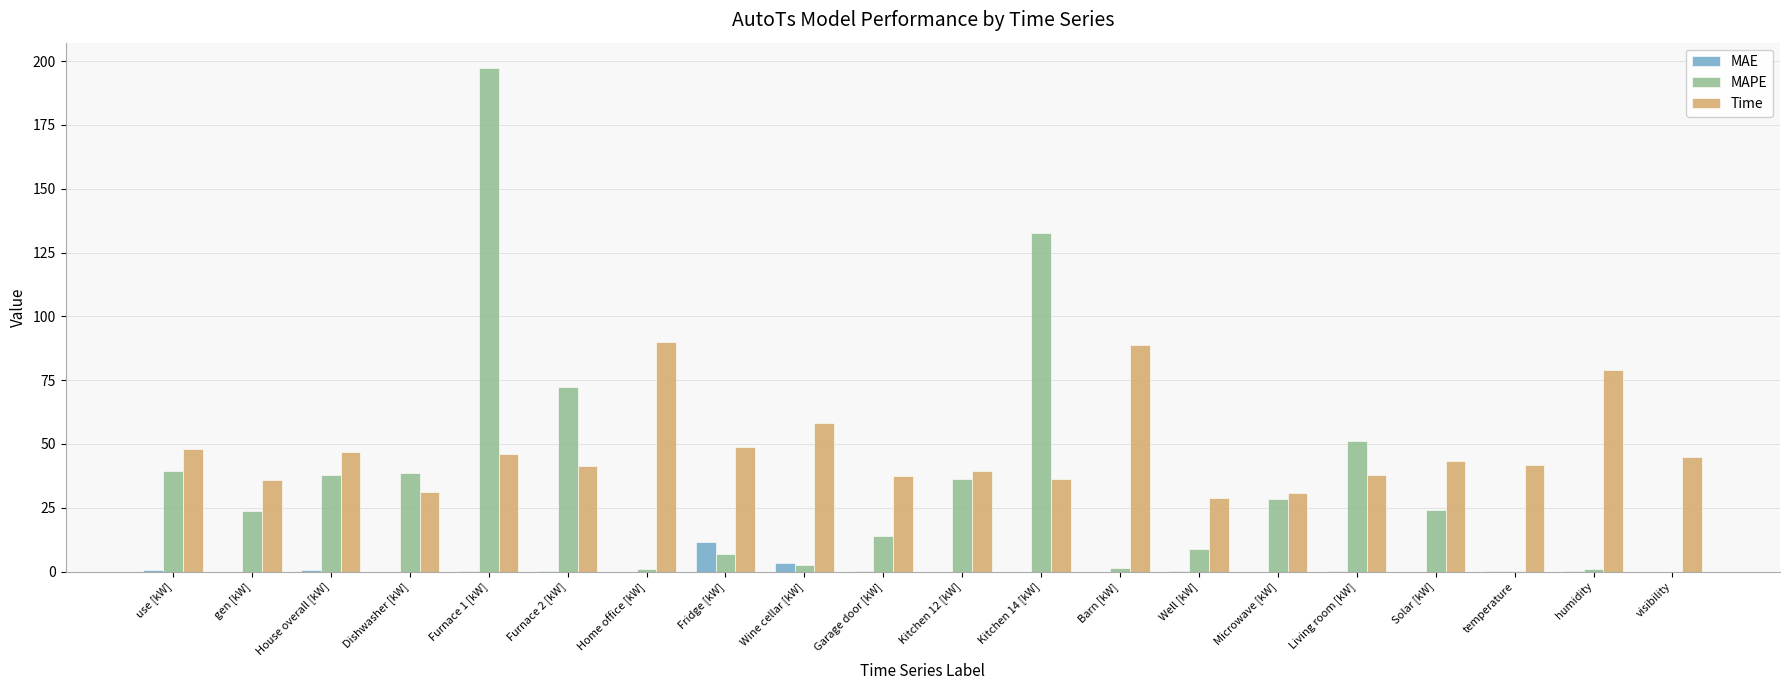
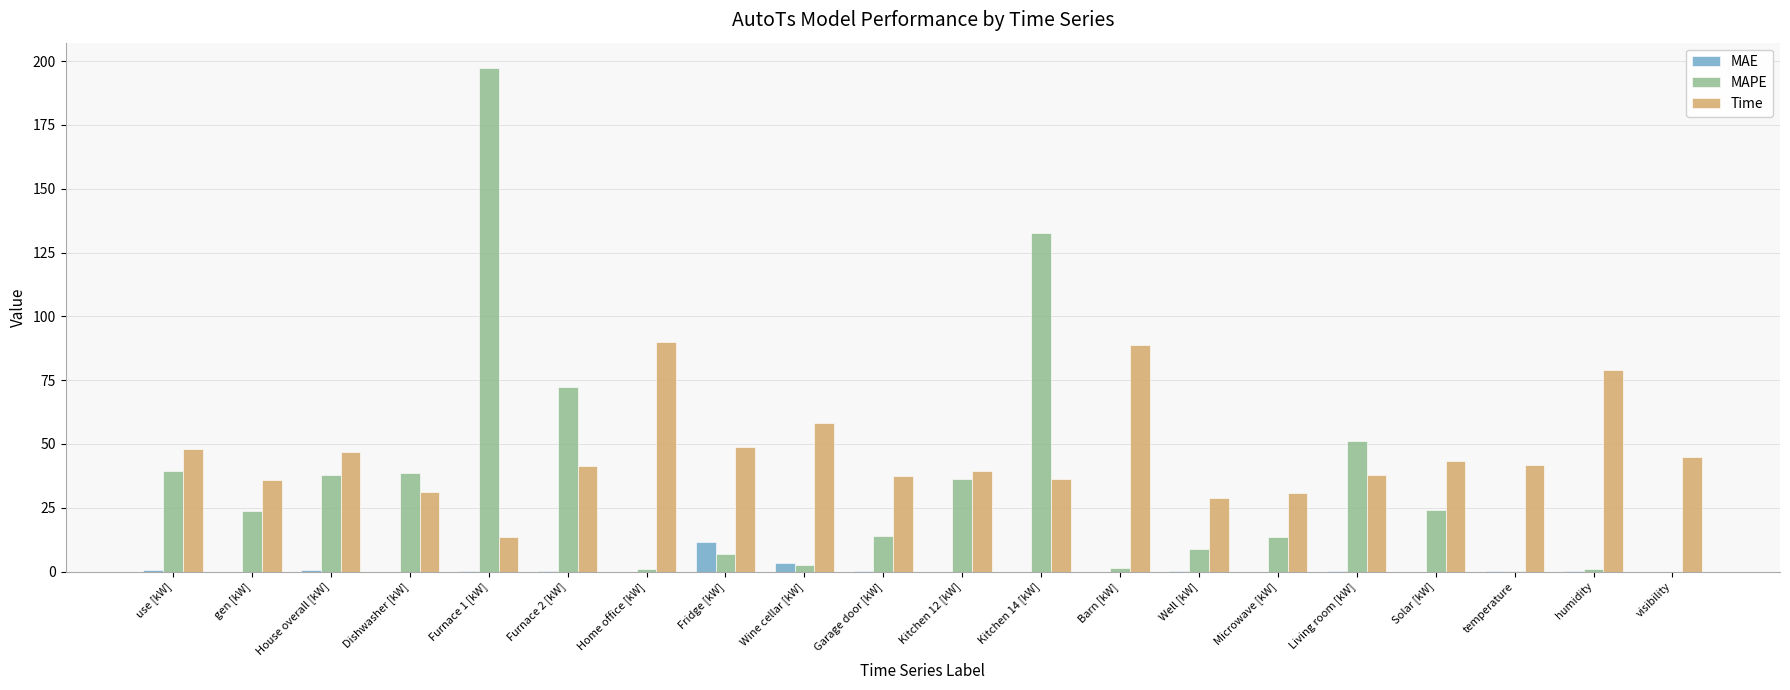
Time, Furnace 1 [kW]: 46 -> 14
MAPE, Microwave [kW]: 29 -> 13
